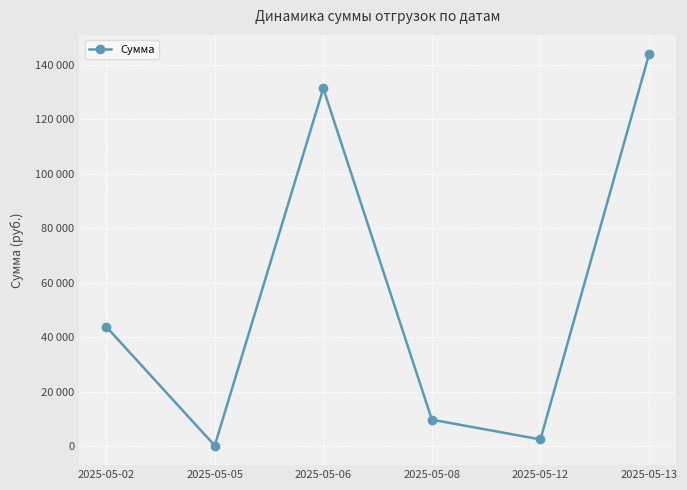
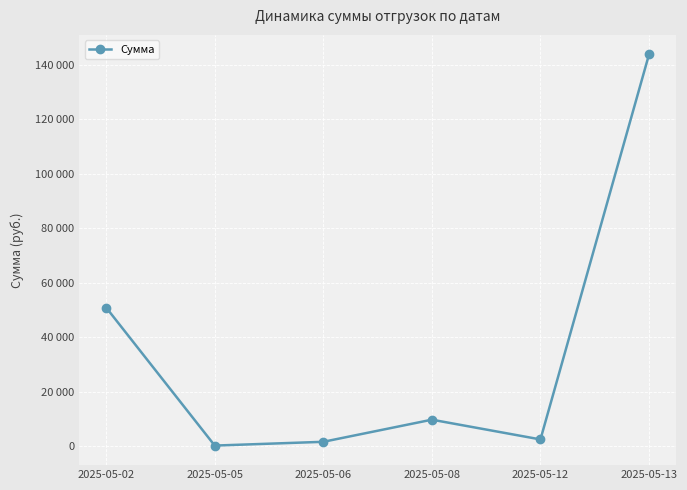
2025-05-02: 44000 -> 51000
2025-05-06: 131000 -> 2000
